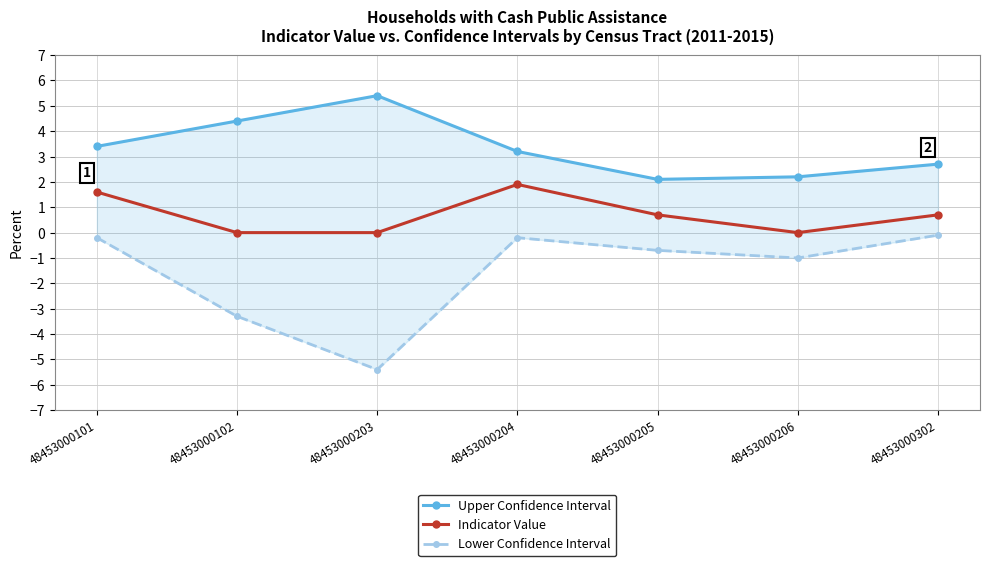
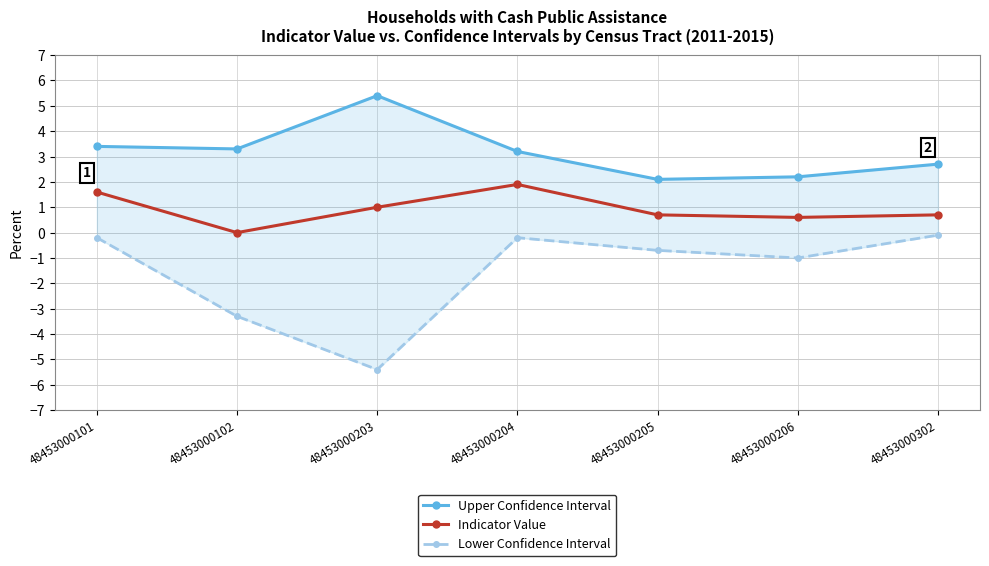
Upper Confidence Interval, 48453000102: 4.4 -> 3.3
Indicator Value, 48453000203: 0 -> 1
Indicator Value, 48453000206: 0.0 -> 0.6
